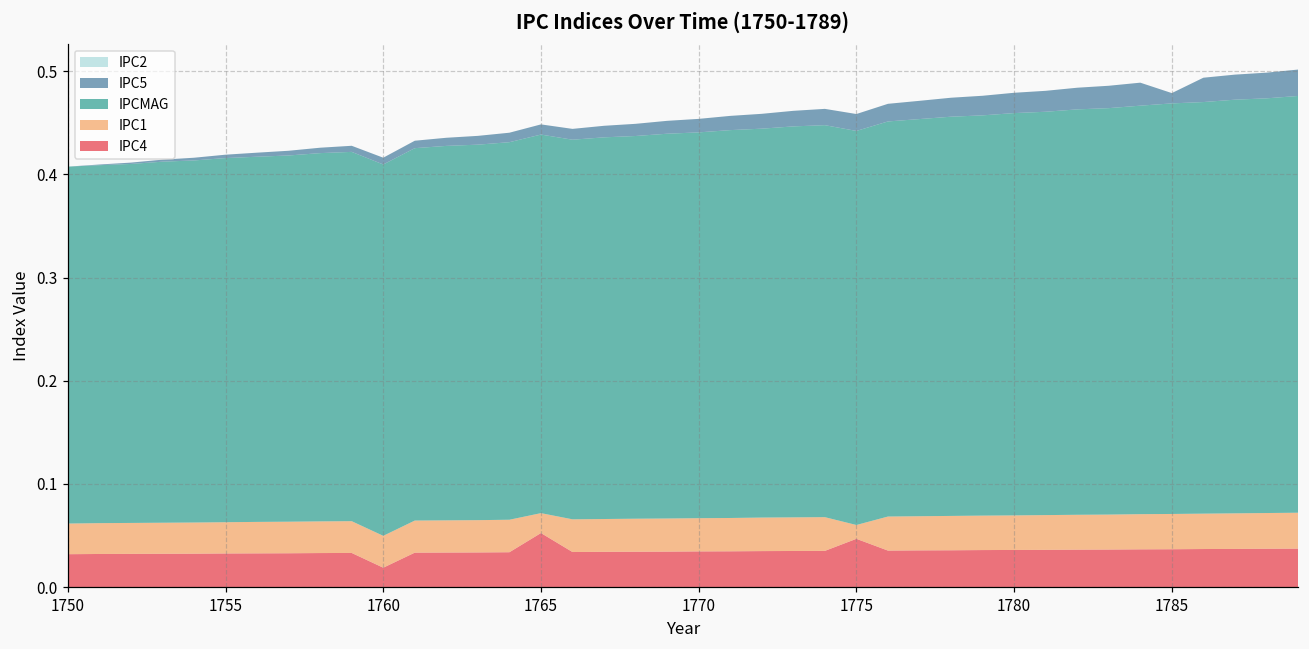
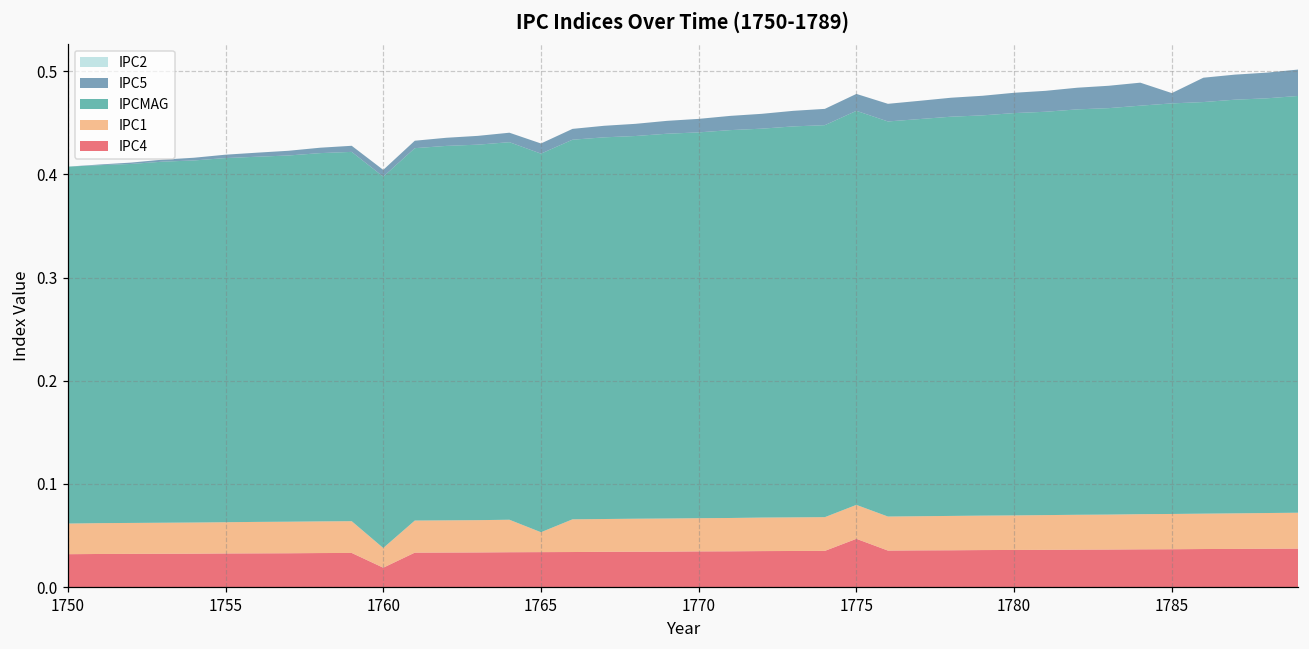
IPC1, 1760: 0.03 -> 0.02
IPC4, 1765: 0.05 -> 0.03
IPC1, 1775: 0.01 -> 0.03
